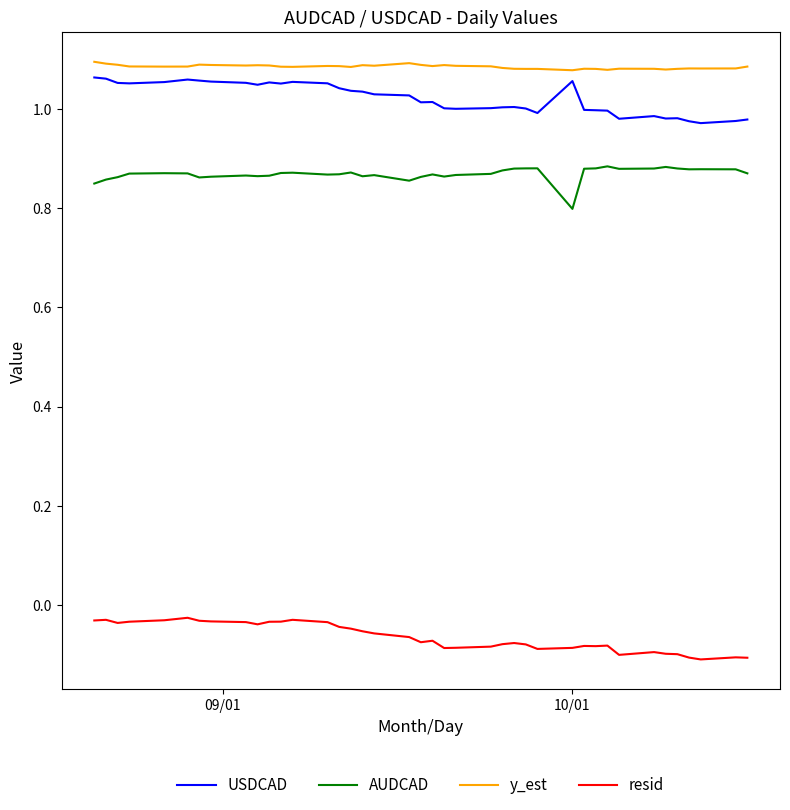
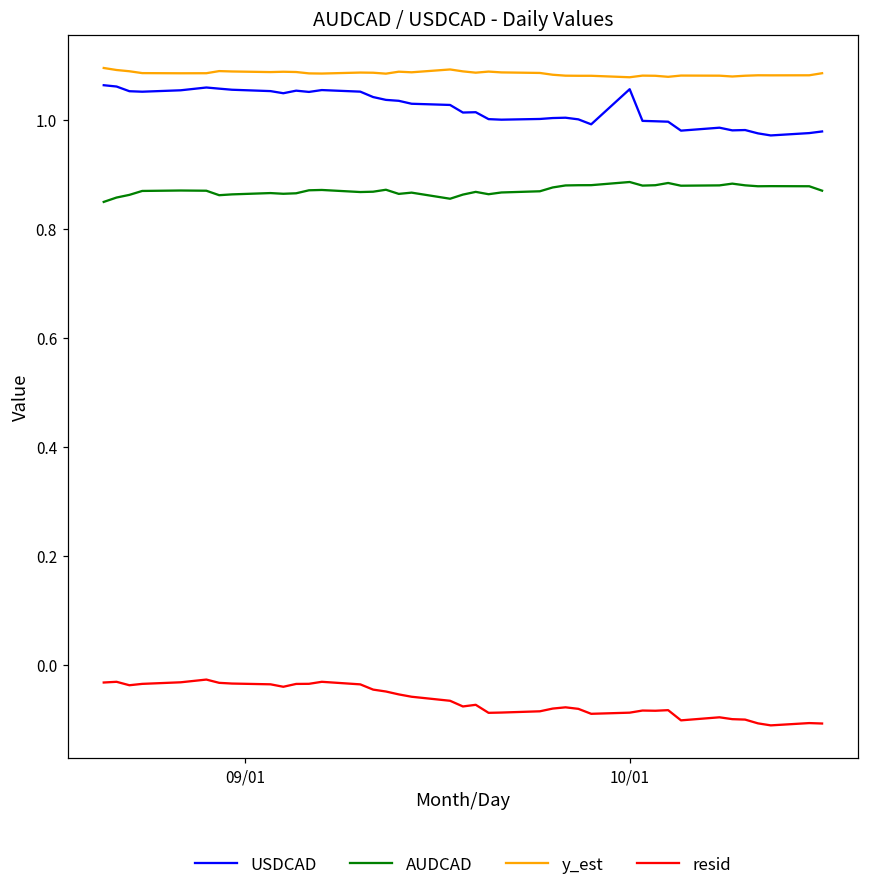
AUDCAD, 10/01: 0.80 -> 0.89
